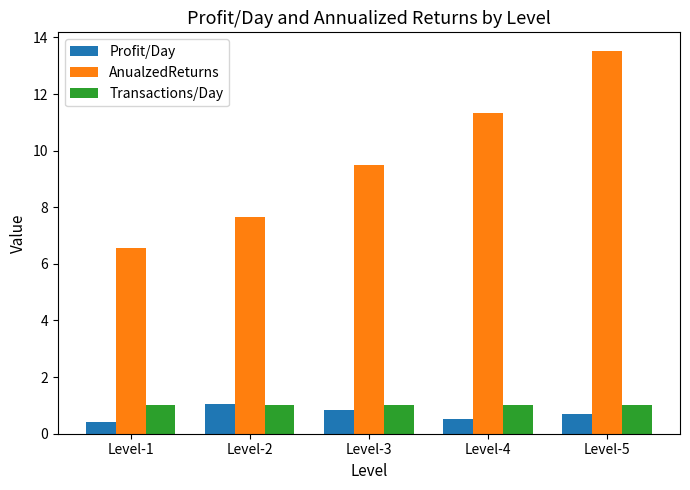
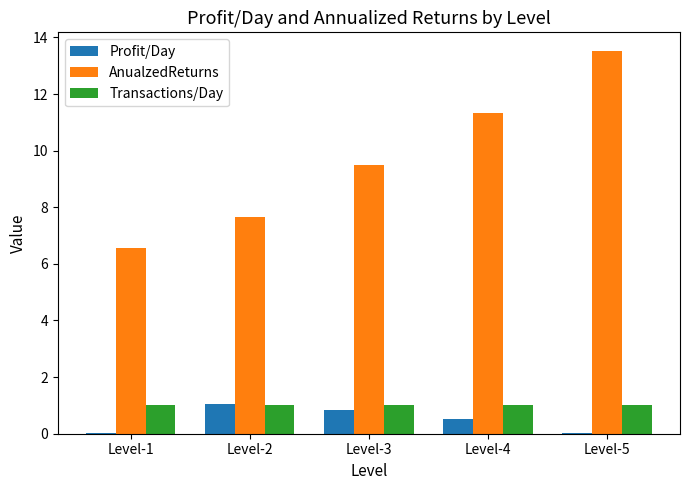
Profit/Day, Level-1: 0.4 -> 0.0
Profit/Day, Level-5: 0.7 -> 0.0
